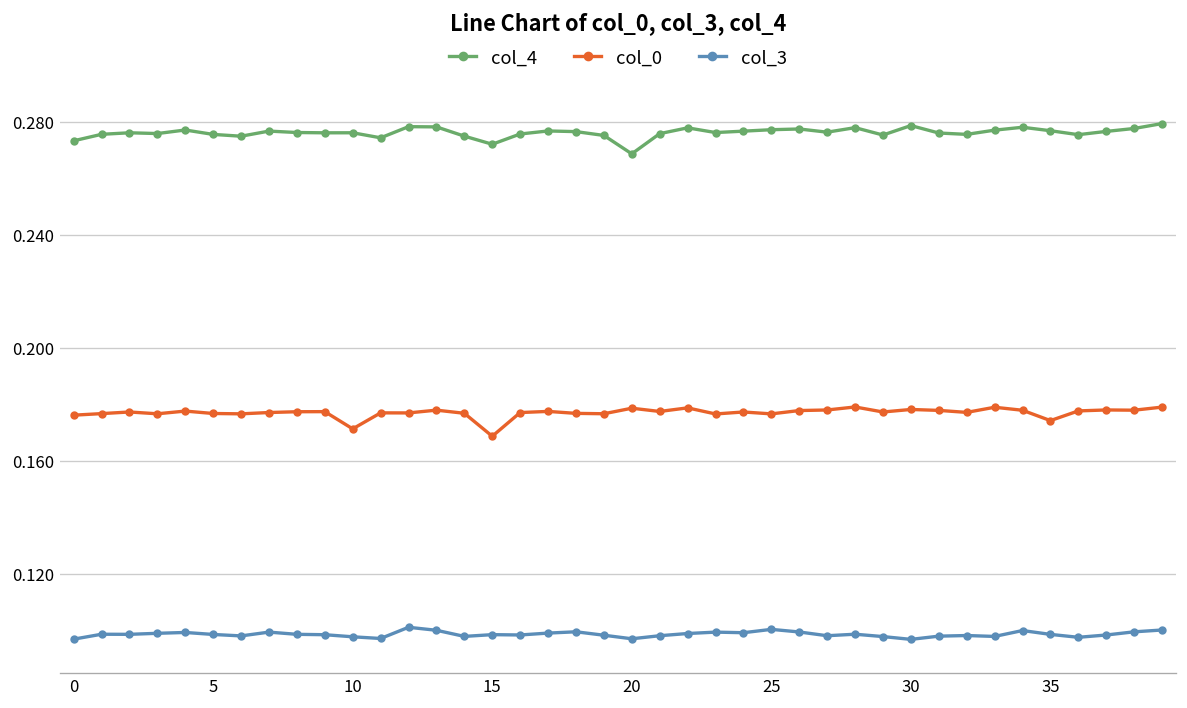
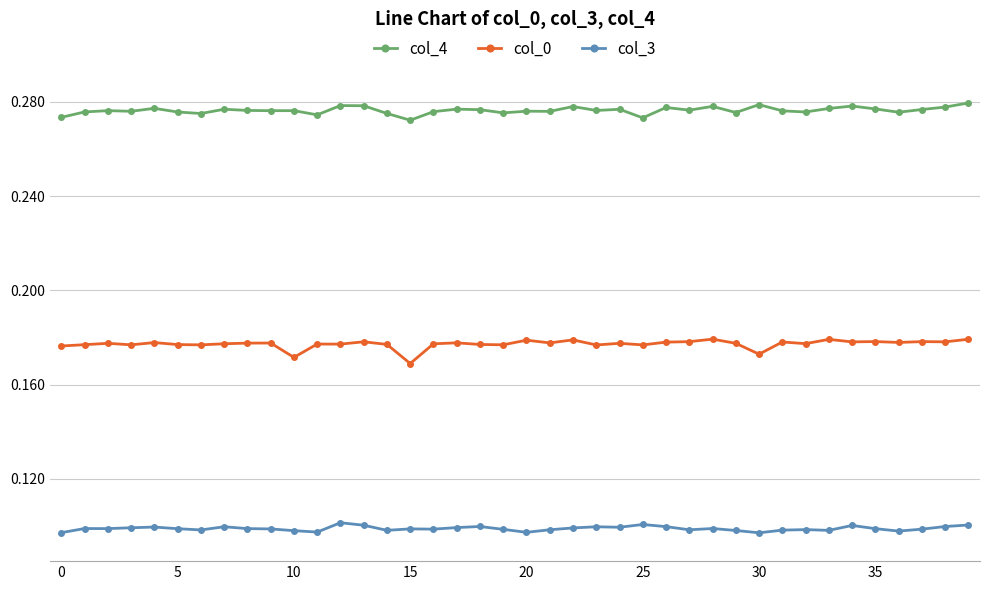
col_4, 20: 0.269 -> 0.276
col_4, 25: 0.277 -> 0.273
col_0, 30: 0.178 -> 0.173
col_0, 35: 0.174 -> 0.178
